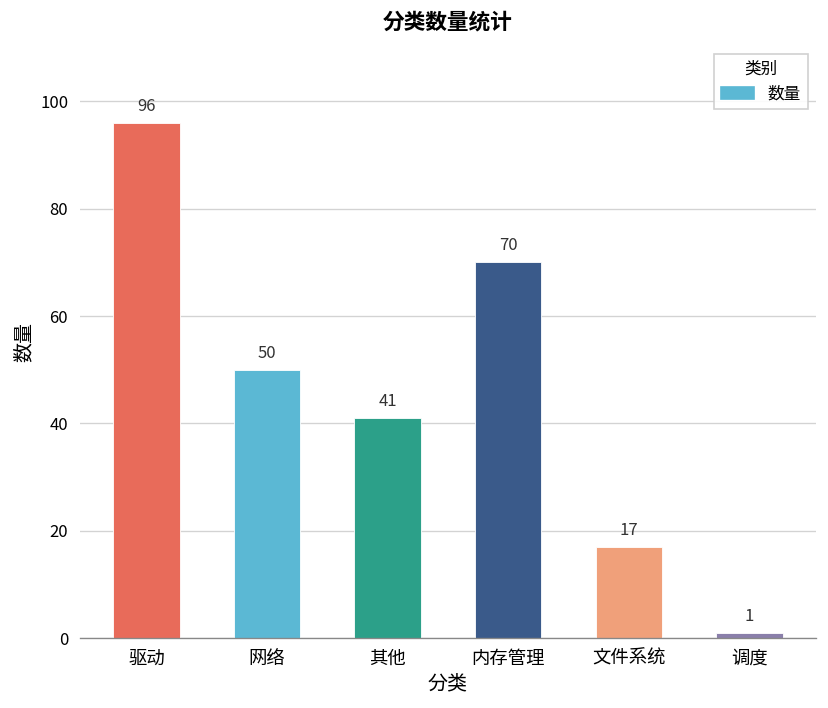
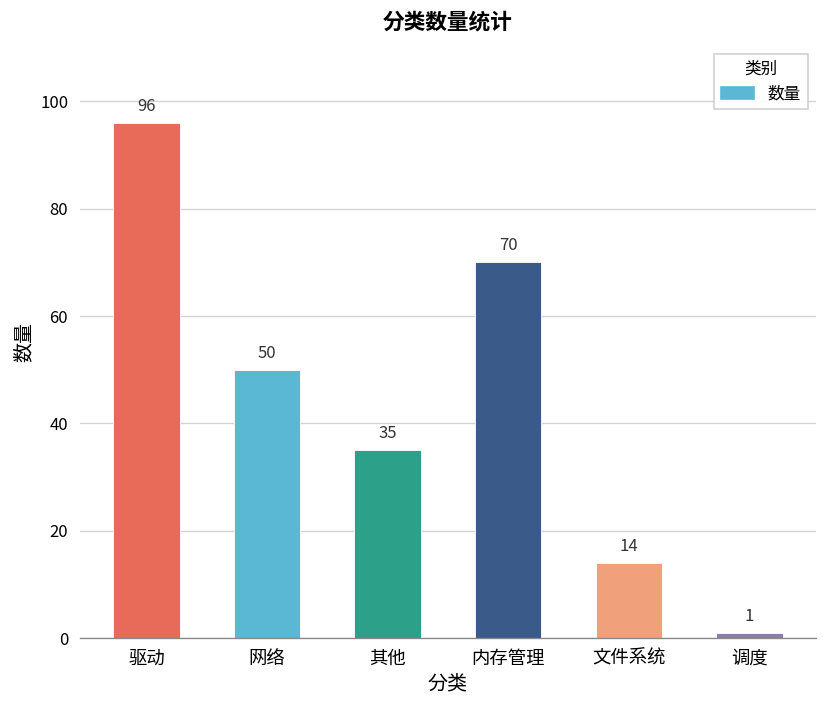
其他: 41 -> 35
文件系统: 17 -> 14
